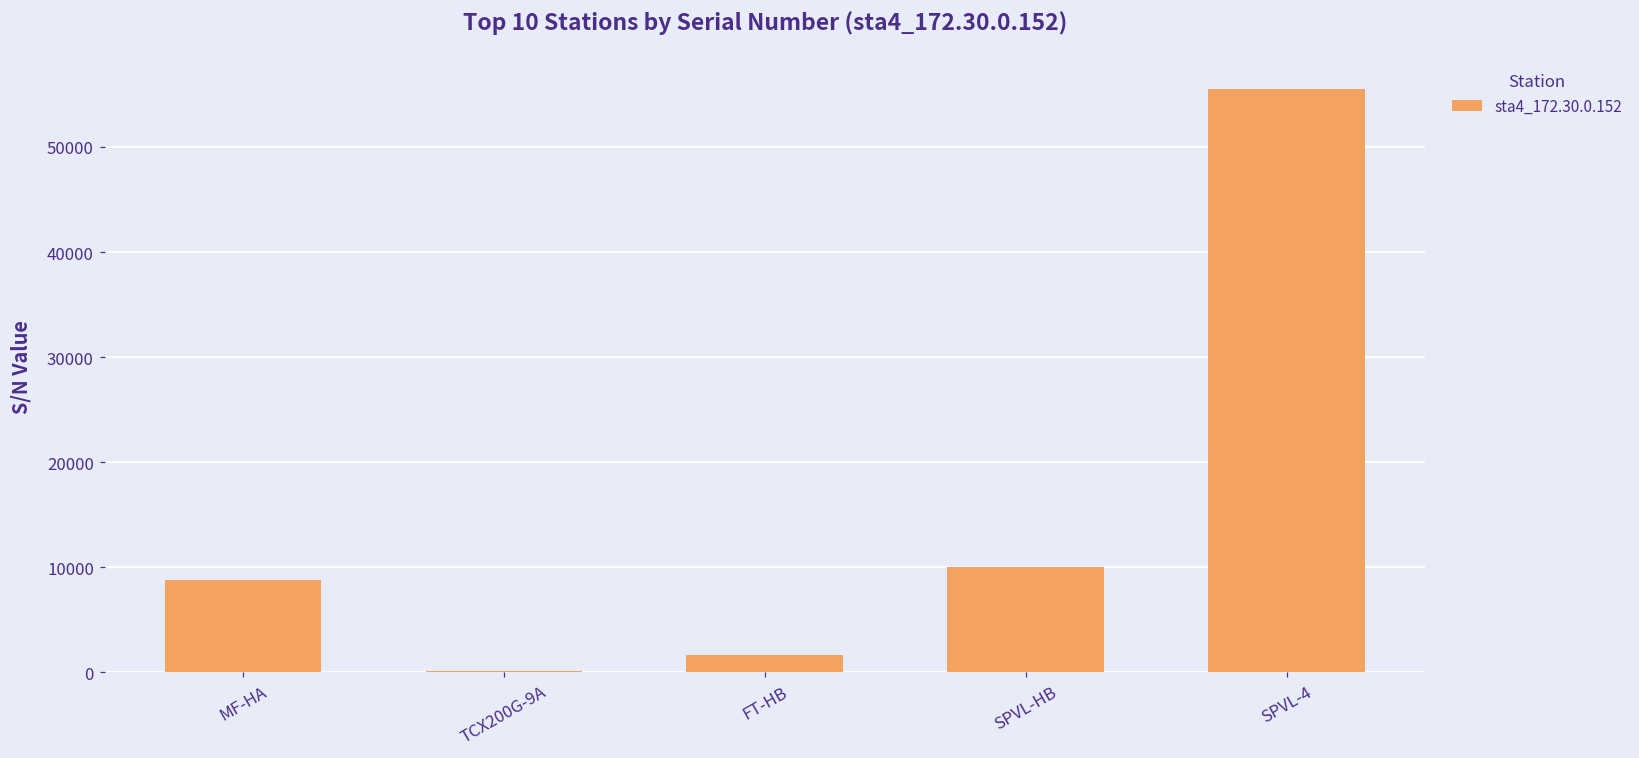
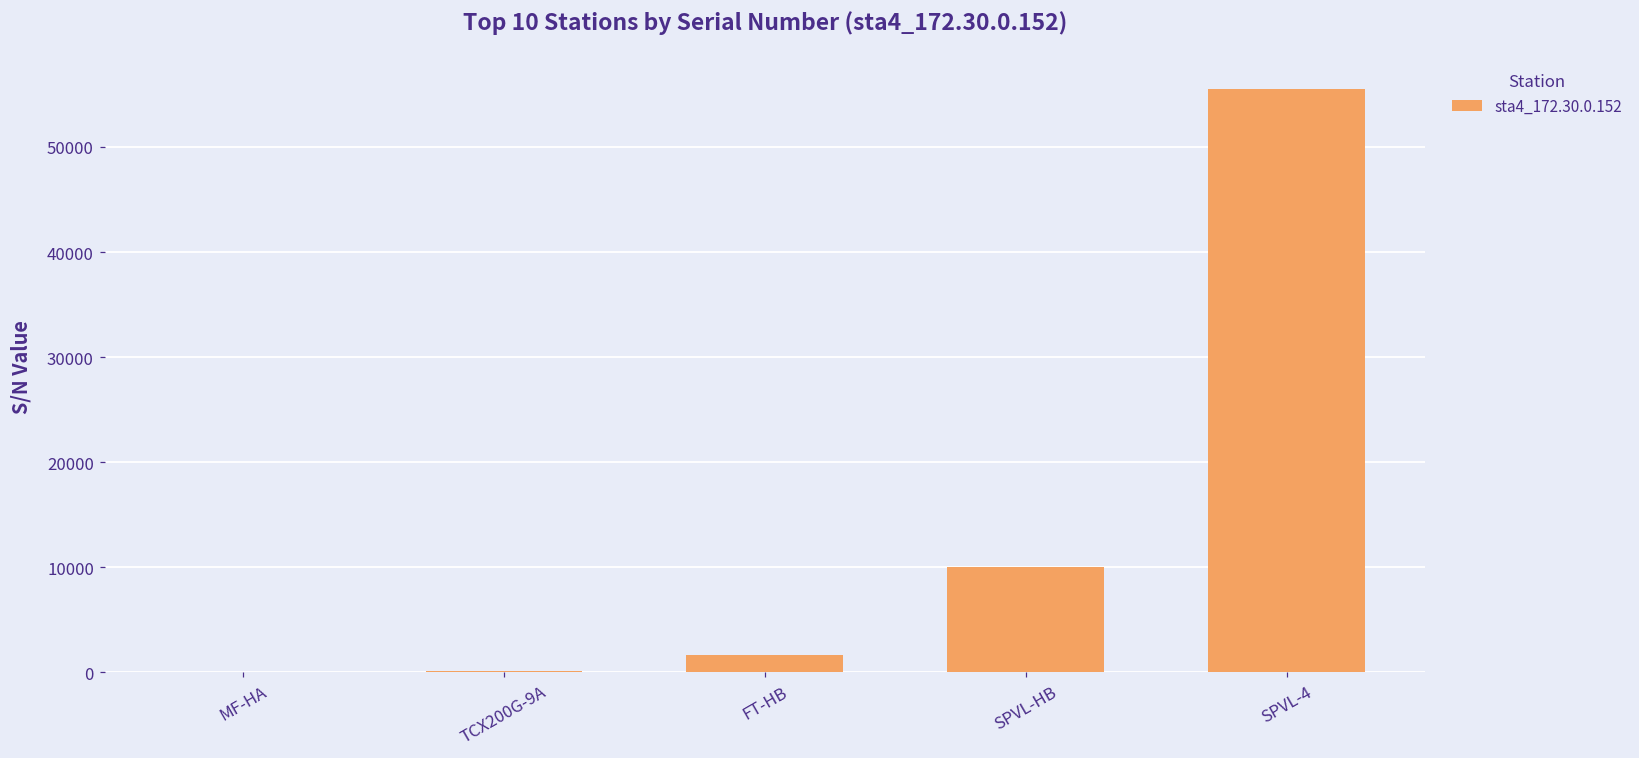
MF-HA: 9000 -> 0
